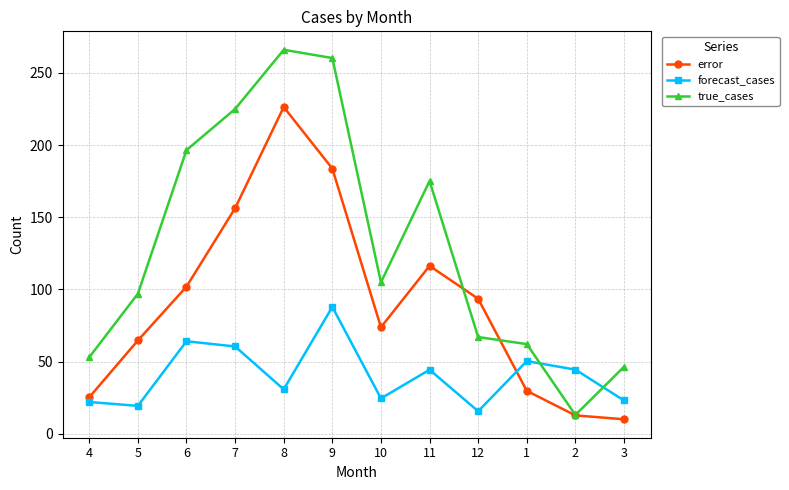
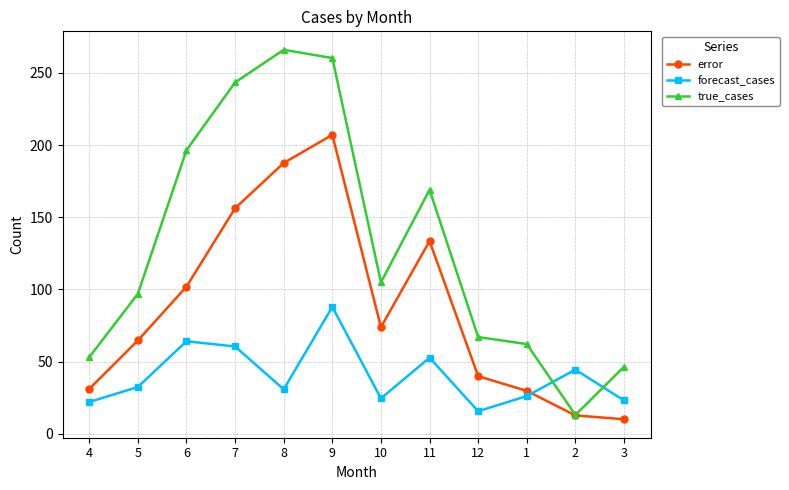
error, 4: 25 -> 31
forecast_cases, 5: 19 -> 32
true_cases, 7: 225 -> 243
error, 8: 226 -> 188
error, 9: 184 -> 207
error, 11: 116 -> 133
forecast_cases, 11: 44 -> 53
true_cases, 11: 175 -> 169
error, 12: 93 -> 40
forecast_cases, 1: 50 -> 26
